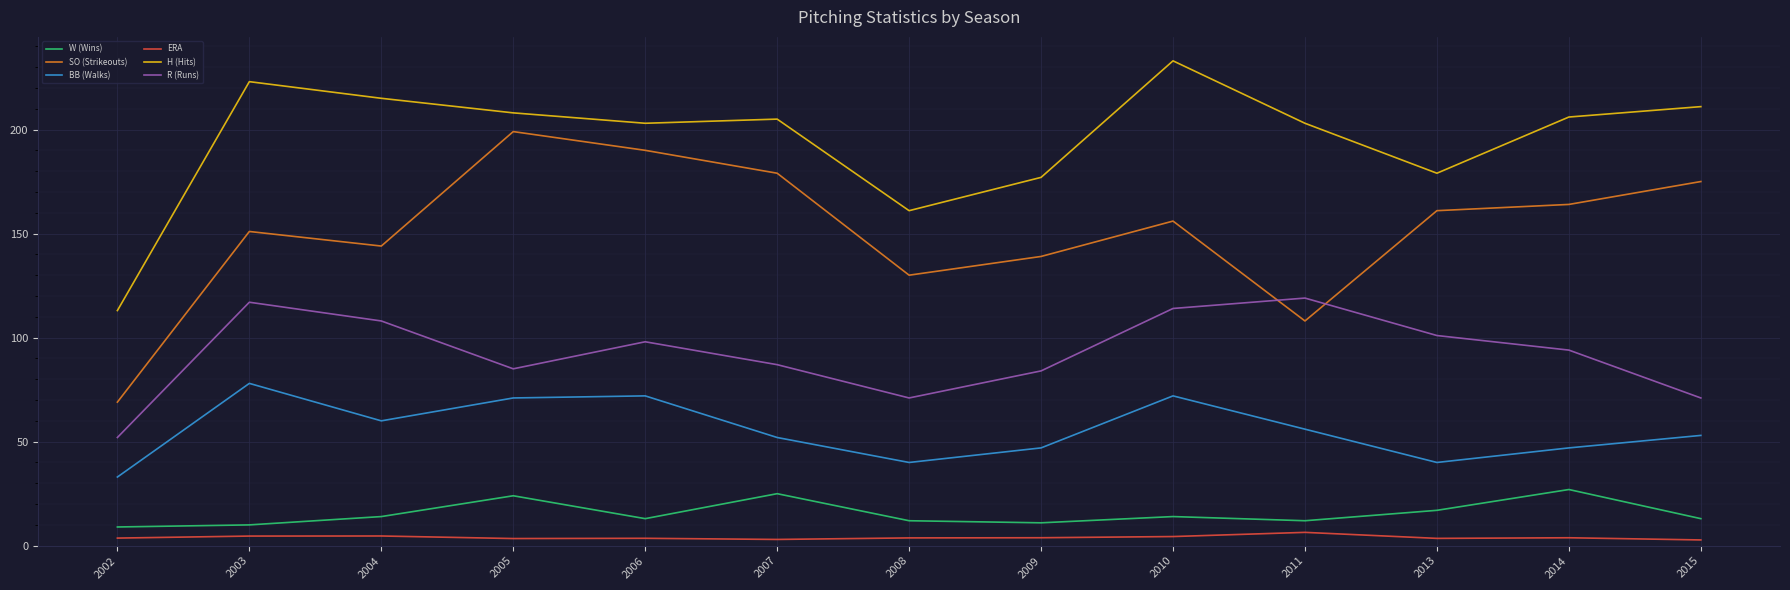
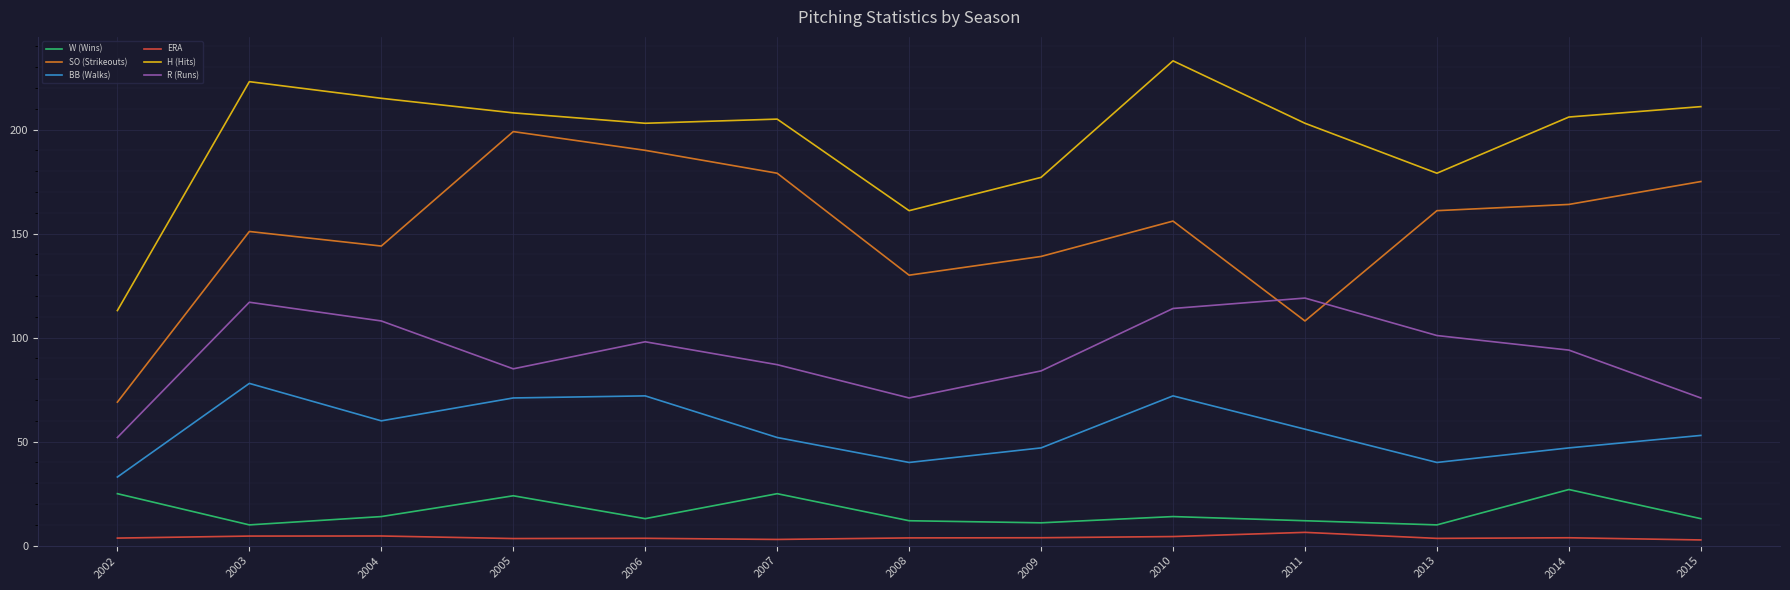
W (Wins), 2002: 9 -> 25
W (Wins), 2013: 17 -> 10
